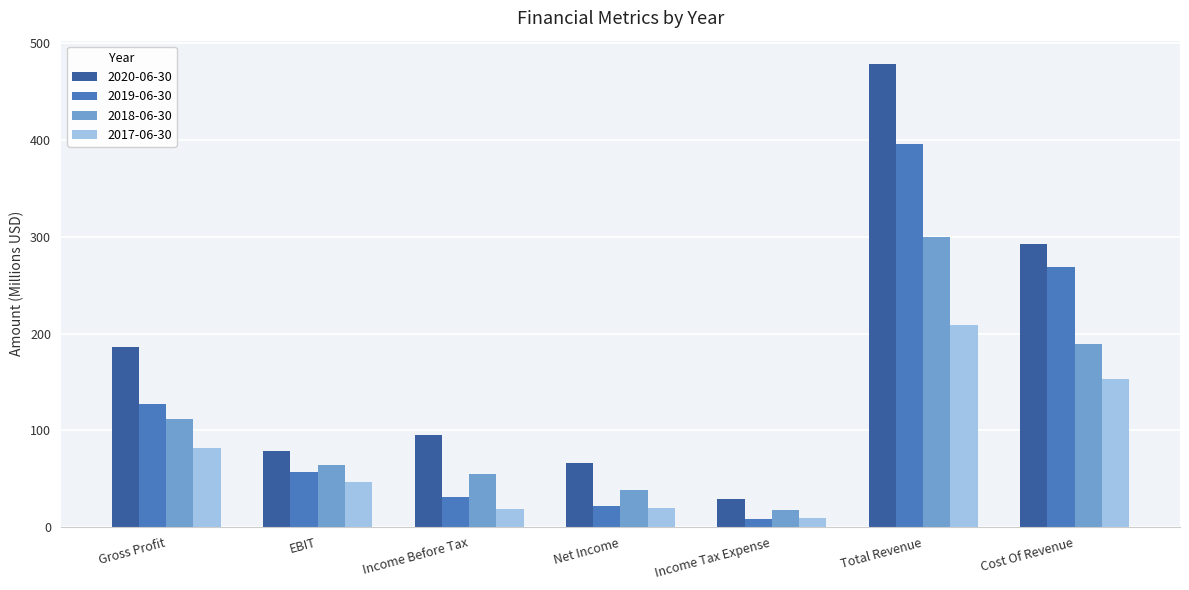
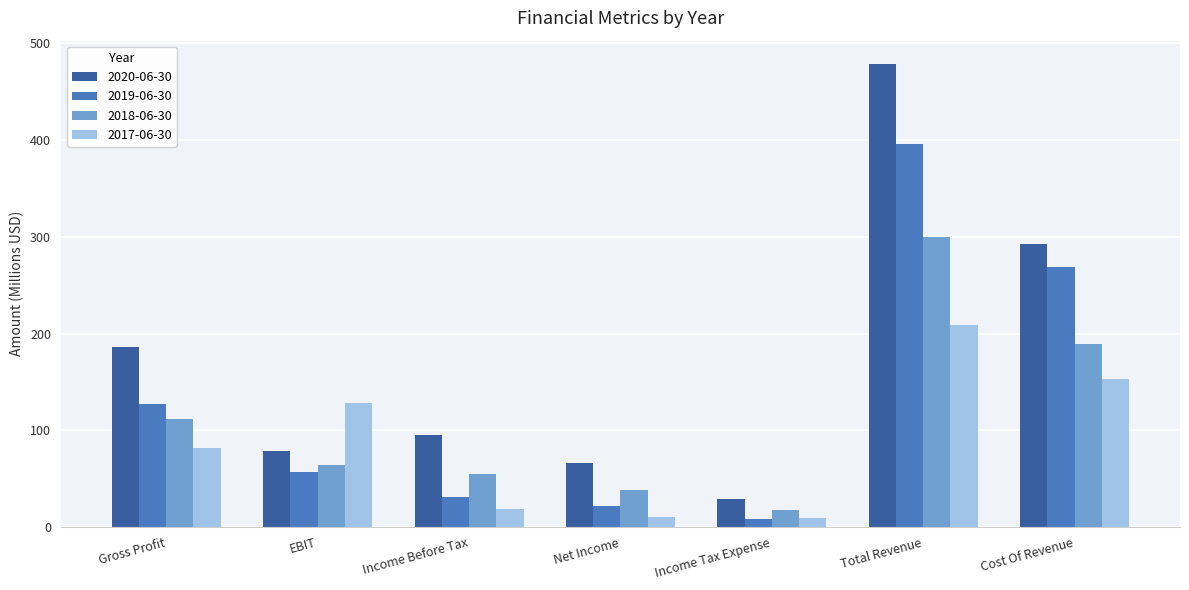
2017-06-30, EBIT: 50 -> 130
2017-06-30, Net Income: 20 -> 10
